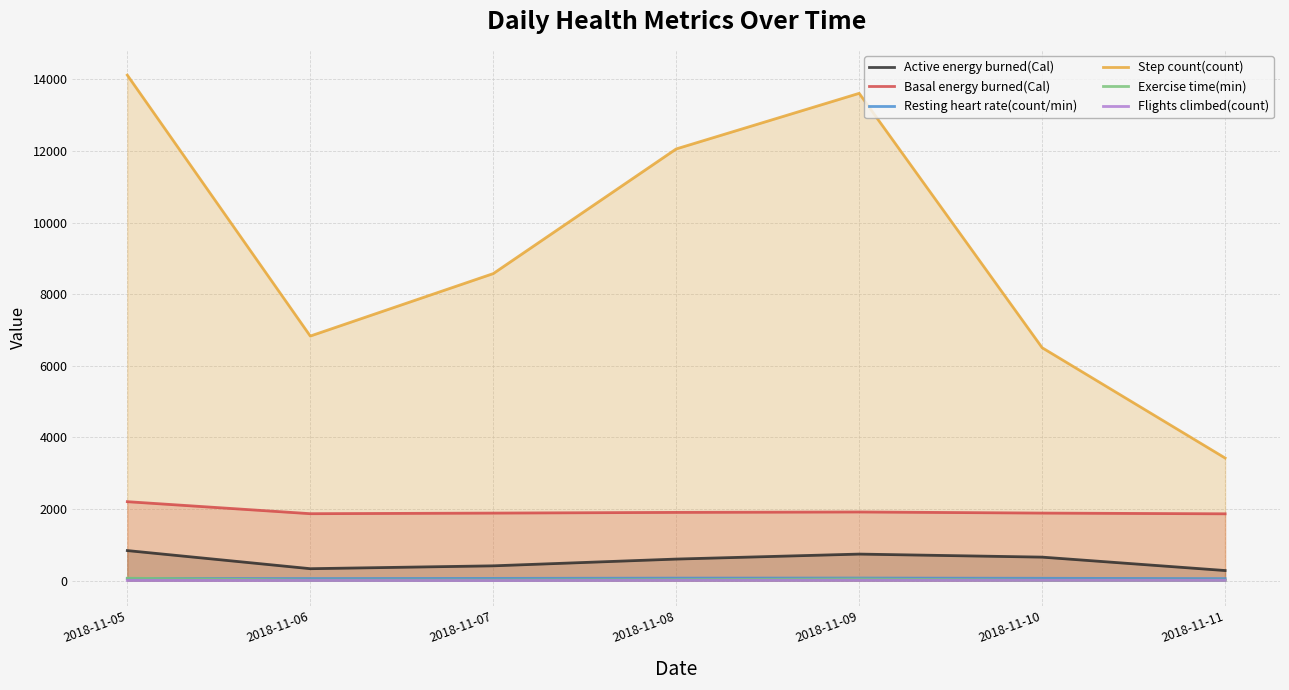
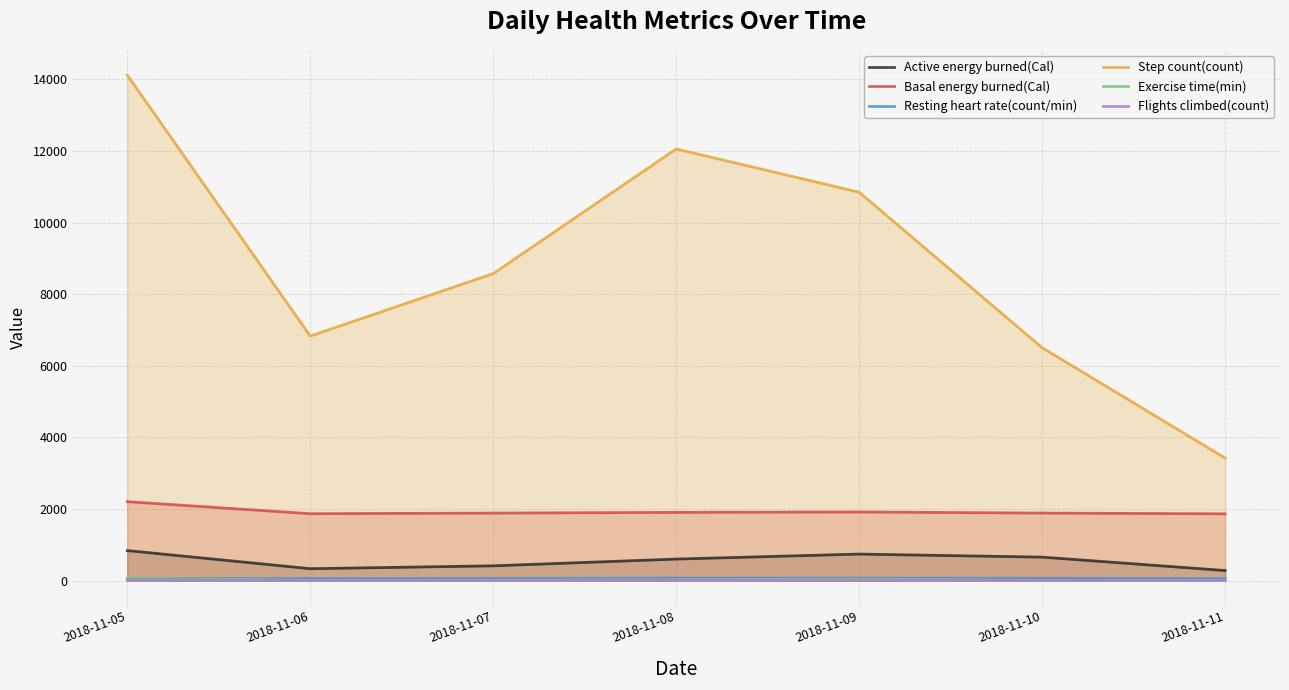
Step count(count), 2018-11-09: 13600 -> 10800
